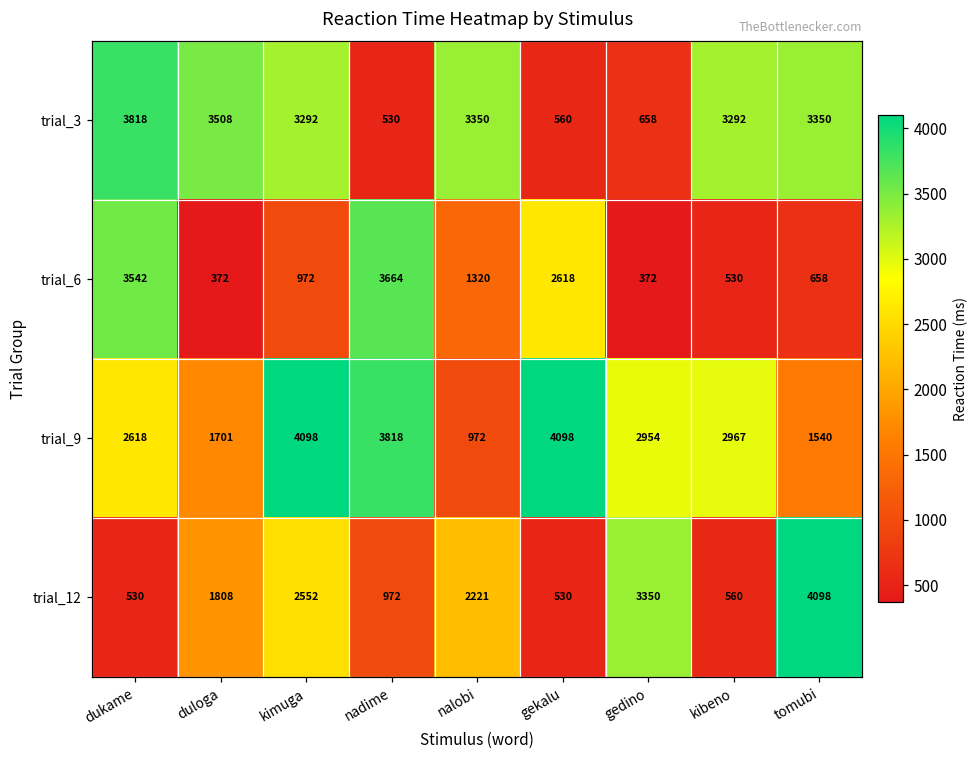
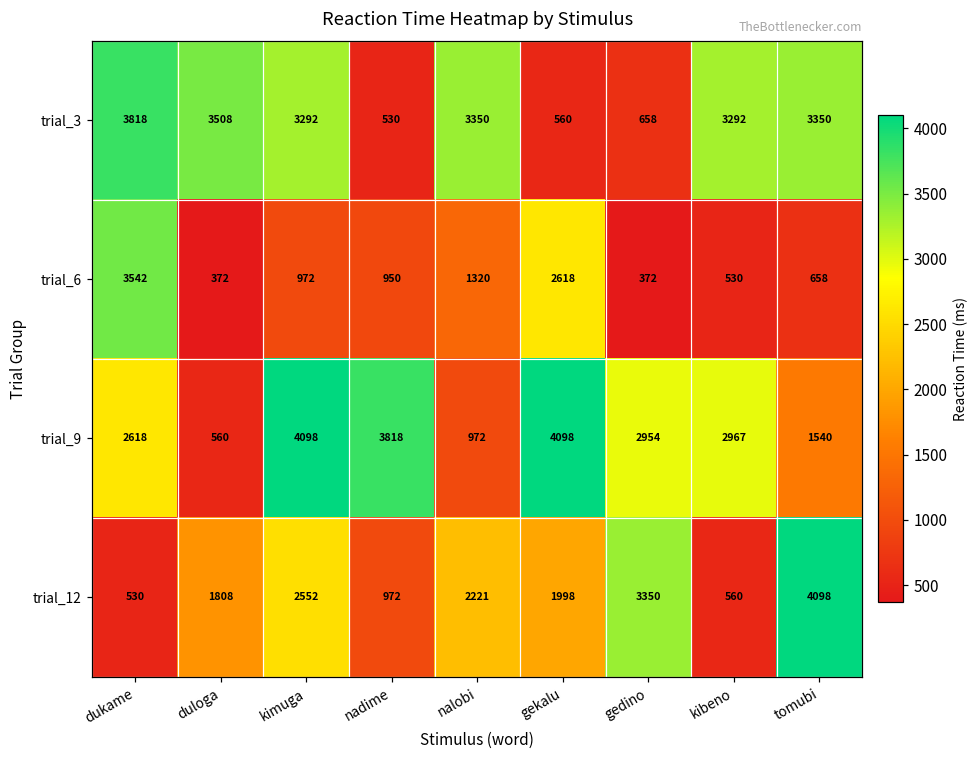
trial_6, nadime: 3664 -> 950
trial_9, duloga: 1701 -> 560
trial_12, gekalu: 530 -> 1998
